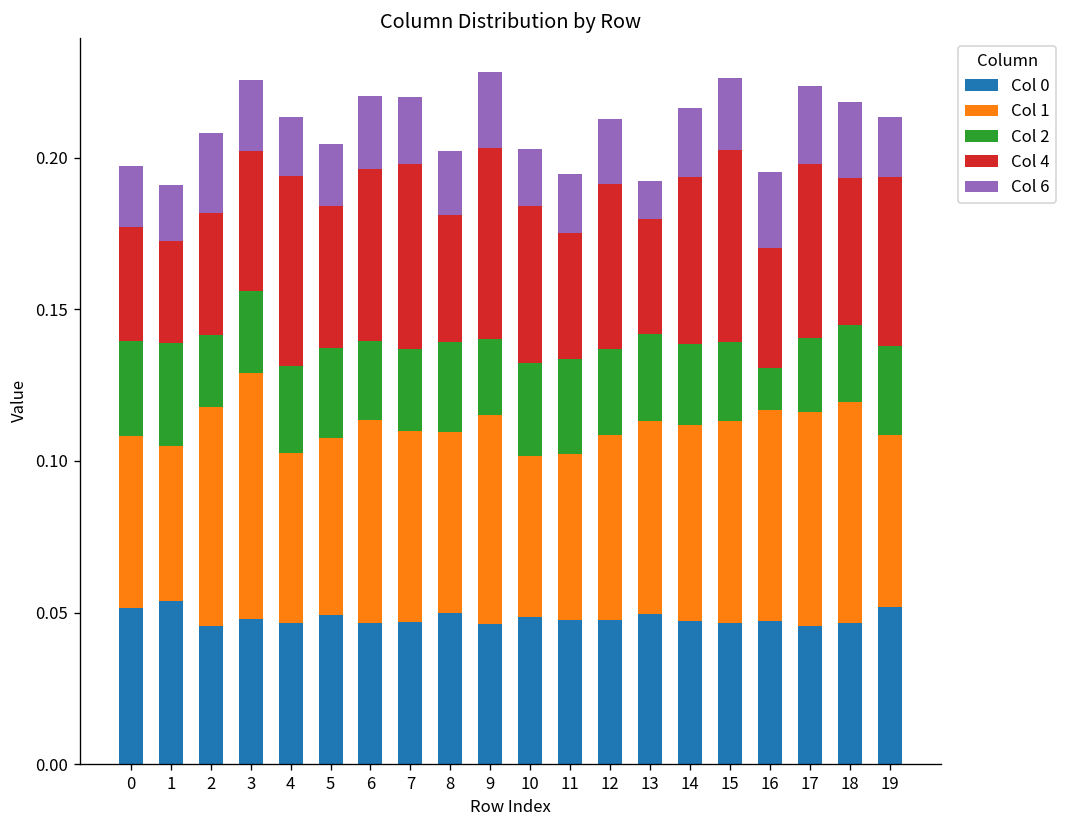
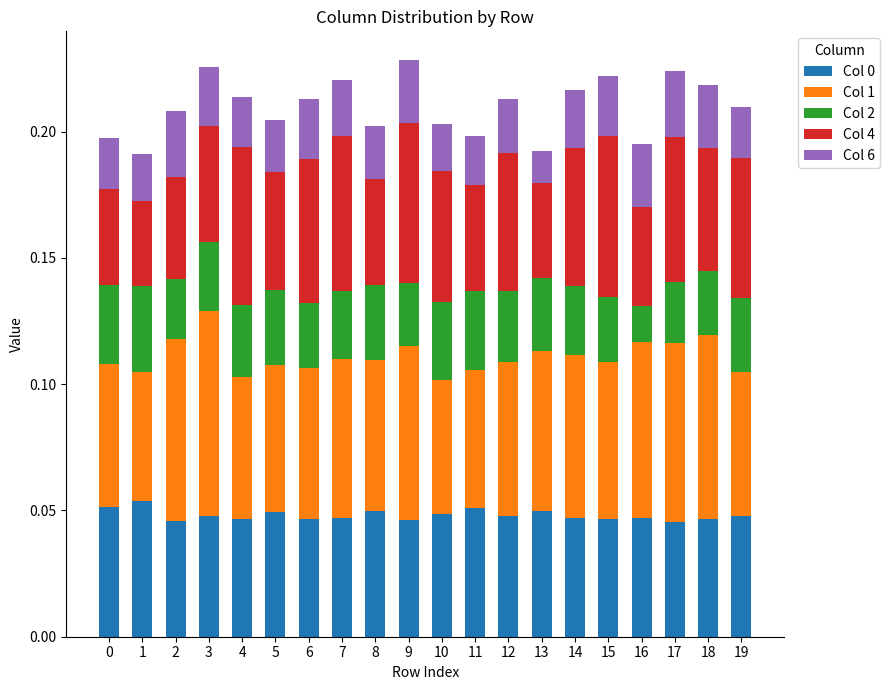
Col 1, 6: 0.067 -> 0.060
Col 0, 11: 0.048 -> 0.051
Col 1, 15: 0.067 -> 0.062
Col 0, 19: 0.052 -> 0.048
